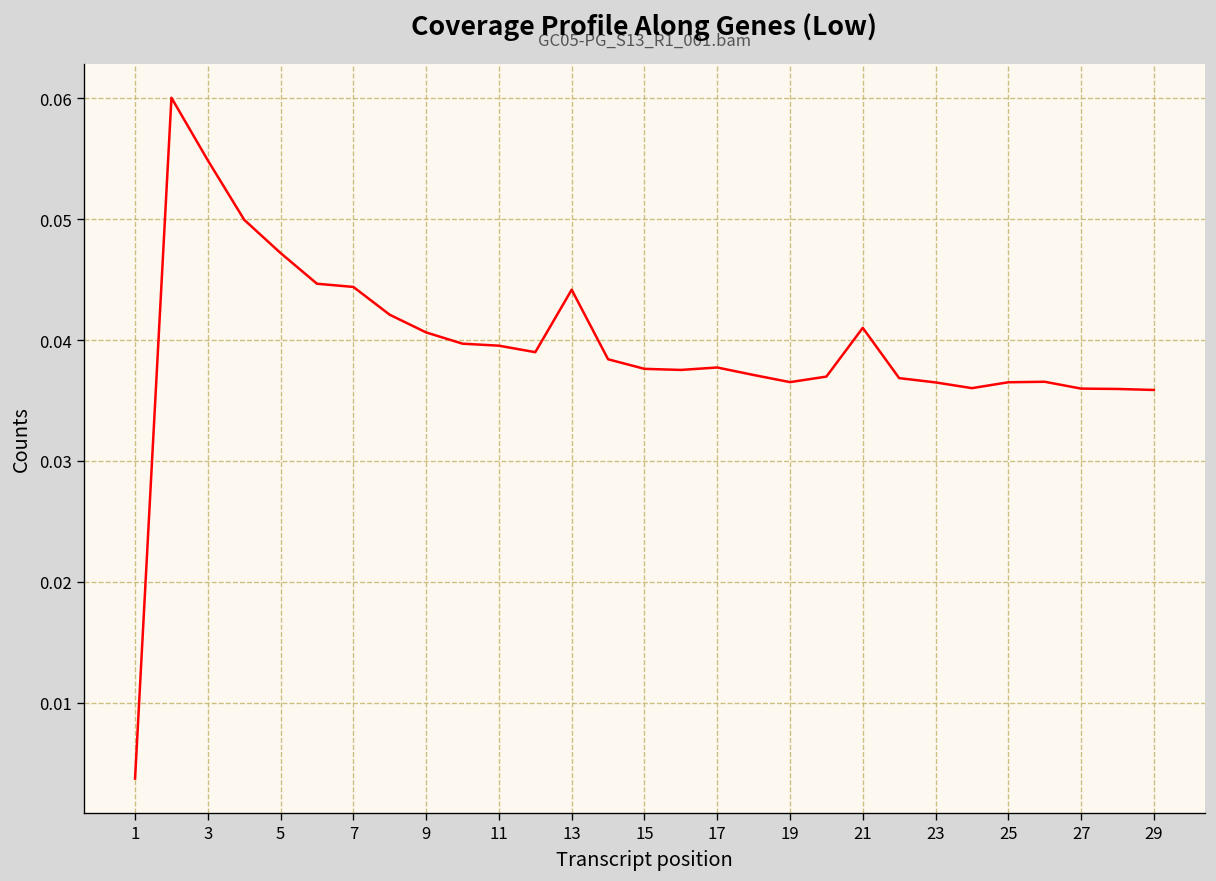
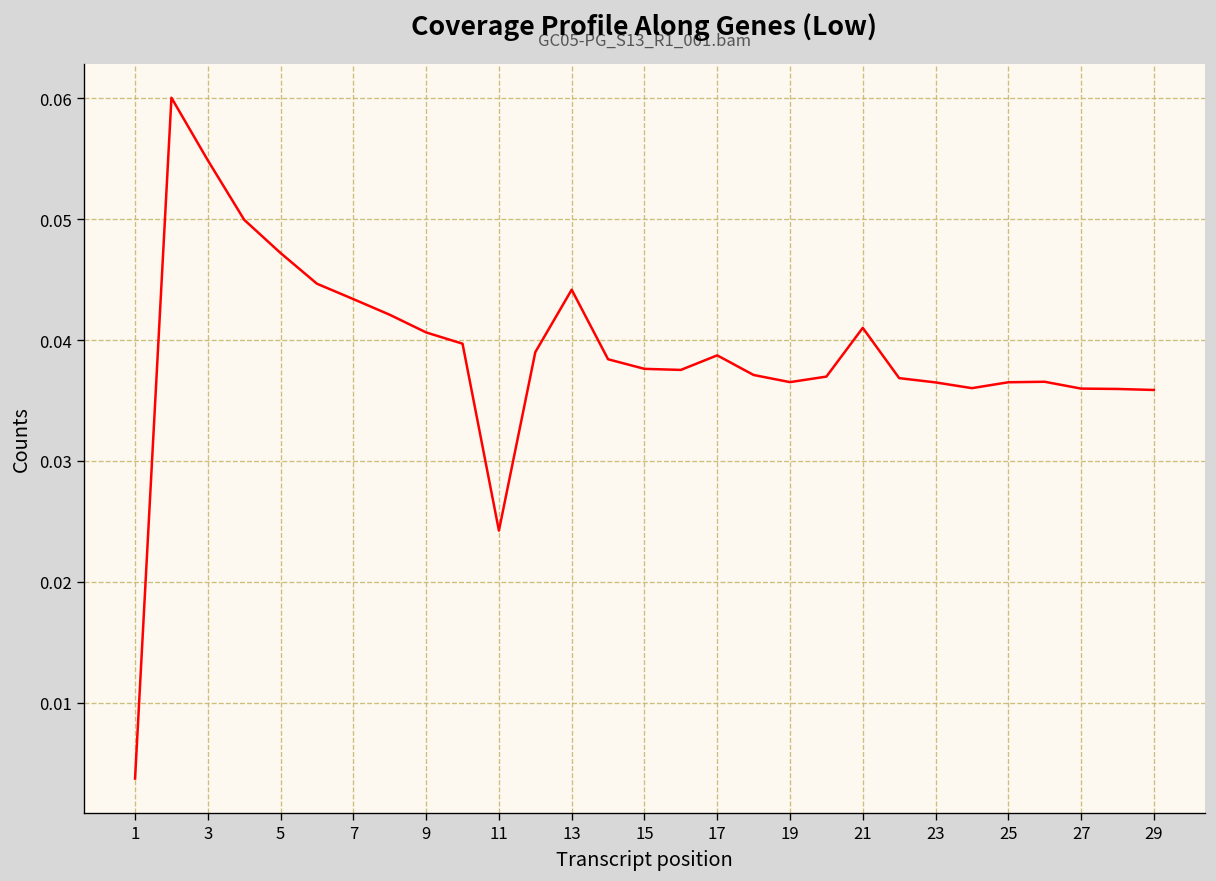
7: 0.0444 -> 0.0434
11: 0.0395 -> 0.0242
17: 0.0377 -> 0.0387
